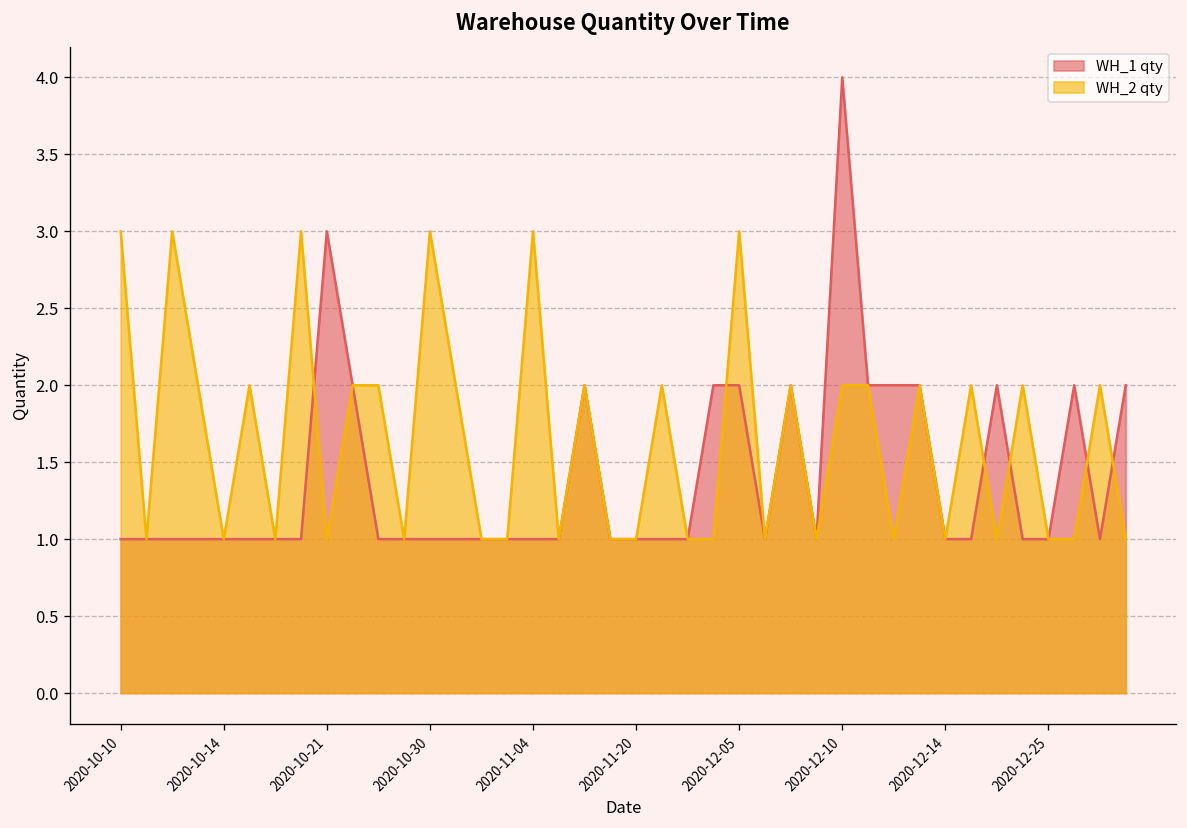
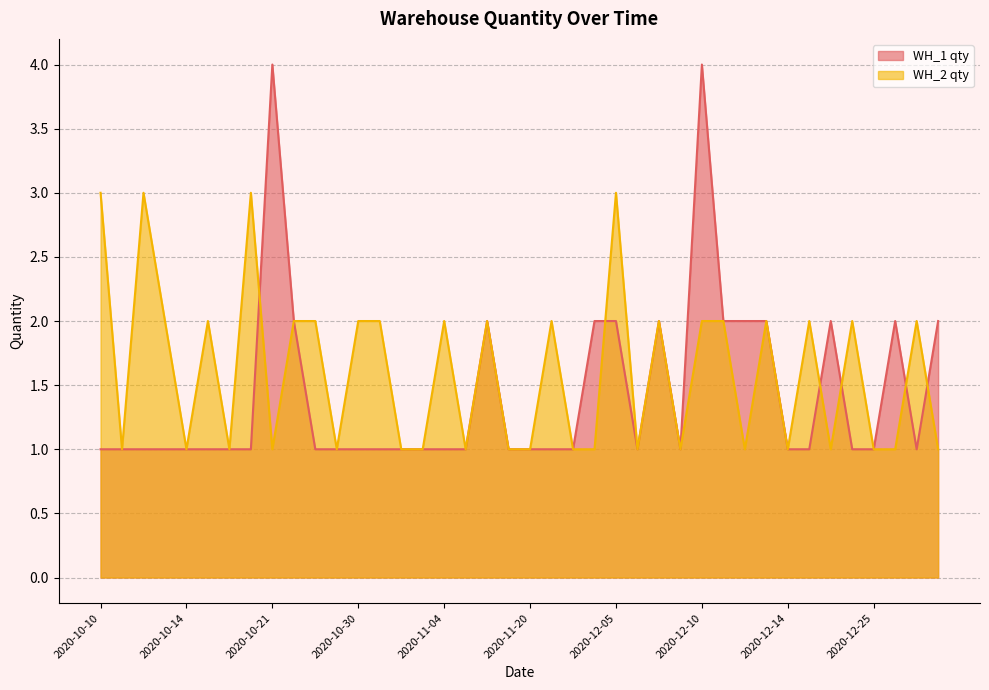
WH_1 qty, 2020-10-21: 3 -> 4
WH_2 qty, 2020-10-30: 3 -> 2
WH_2 qty, 2020-11-04: 3 -> 2
